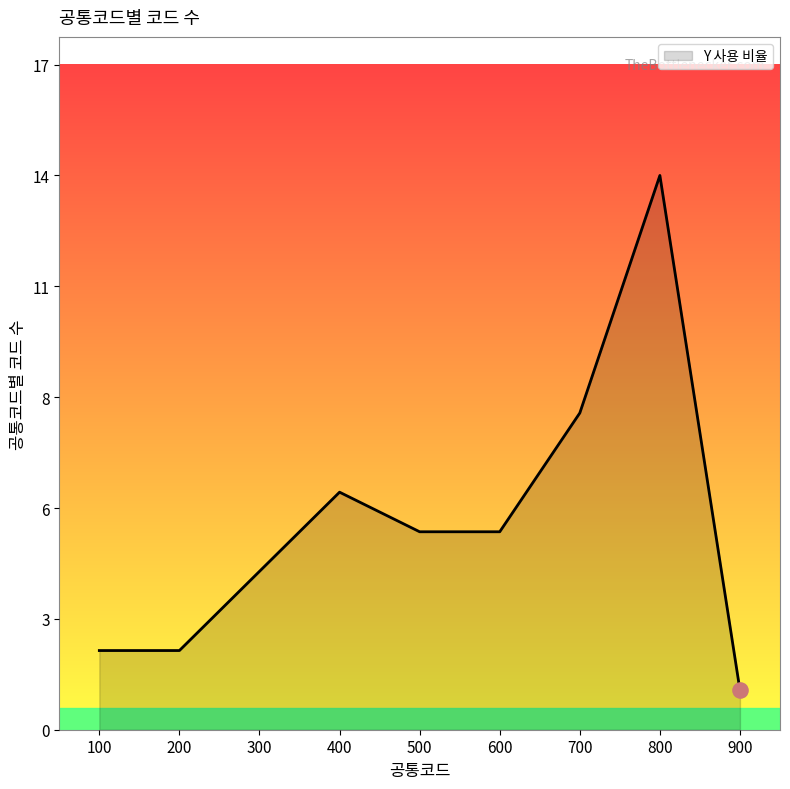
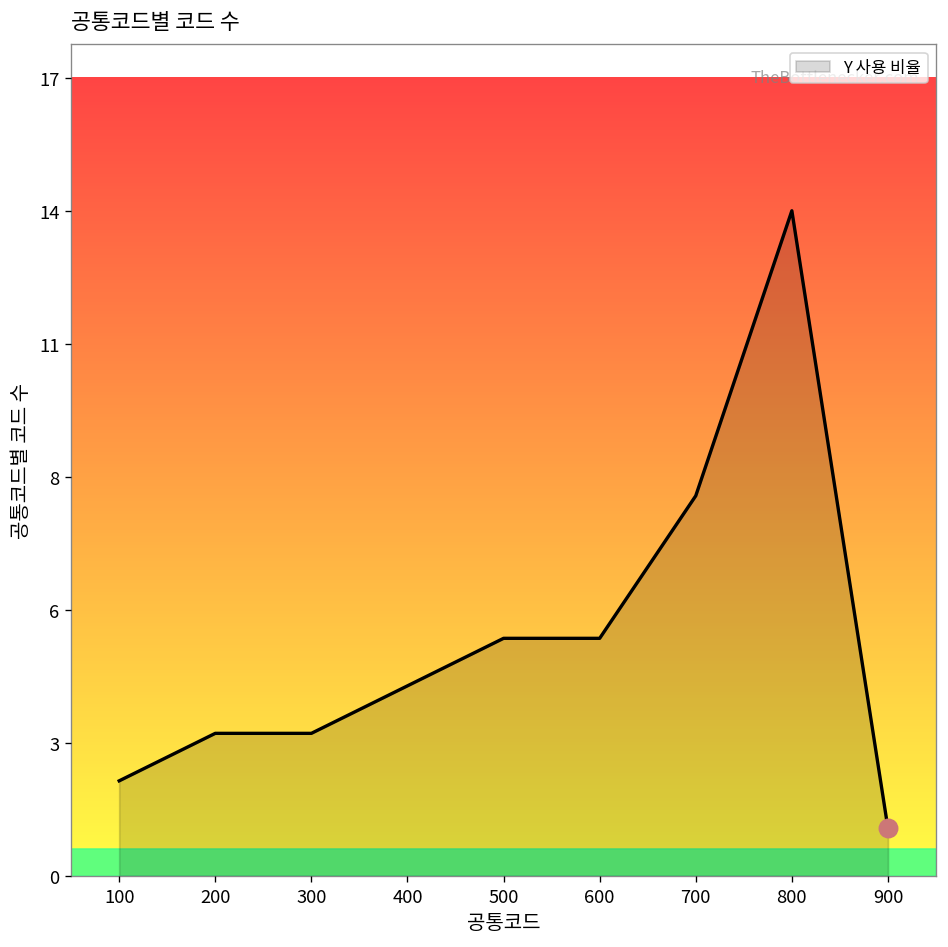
Y 사용 비율, 200: 2 -> 3
Y 사용 비율, 300: 4 -> 3
Y 사용 비율, 400: 6 -> 4
